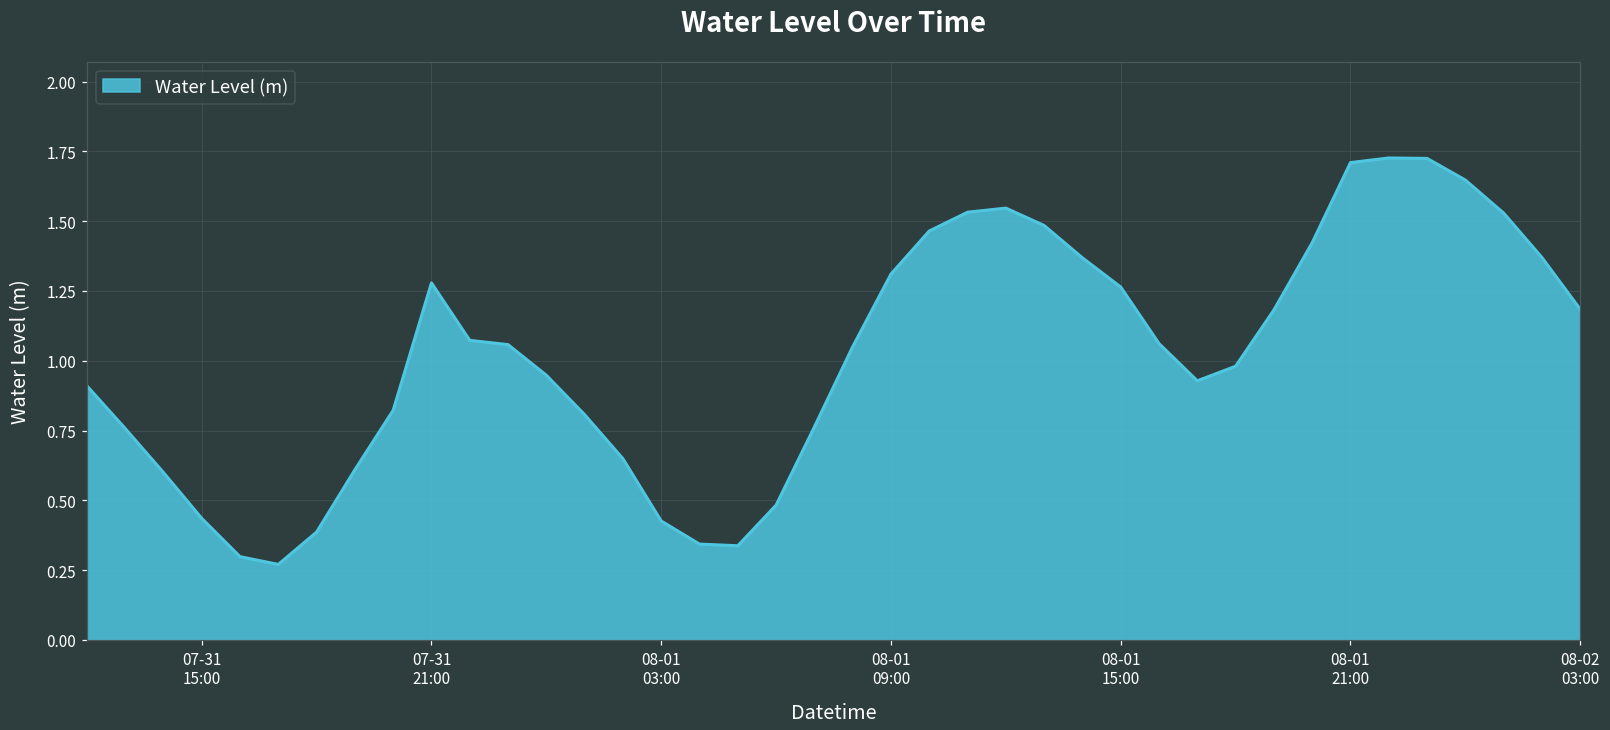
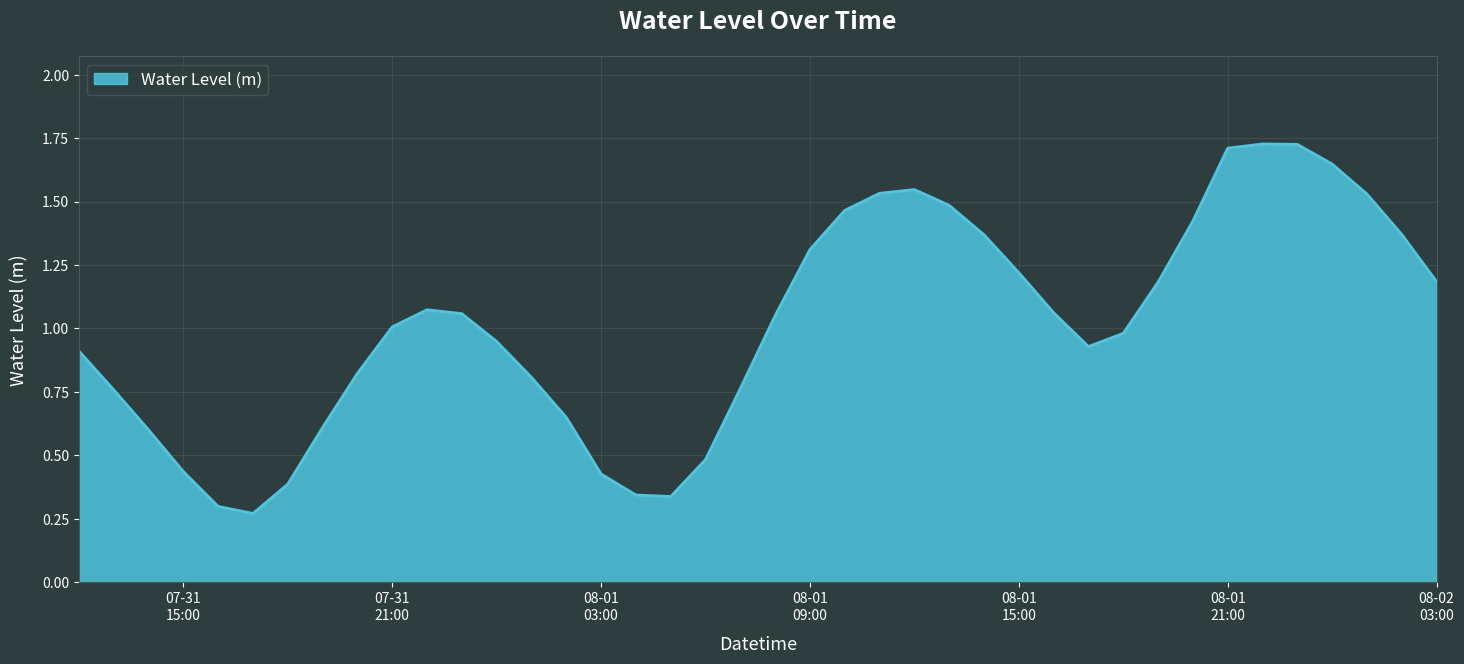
07-31 21:00: 1.28 -> 1.01
08-01 15:00: 1.26 -> 1.22
